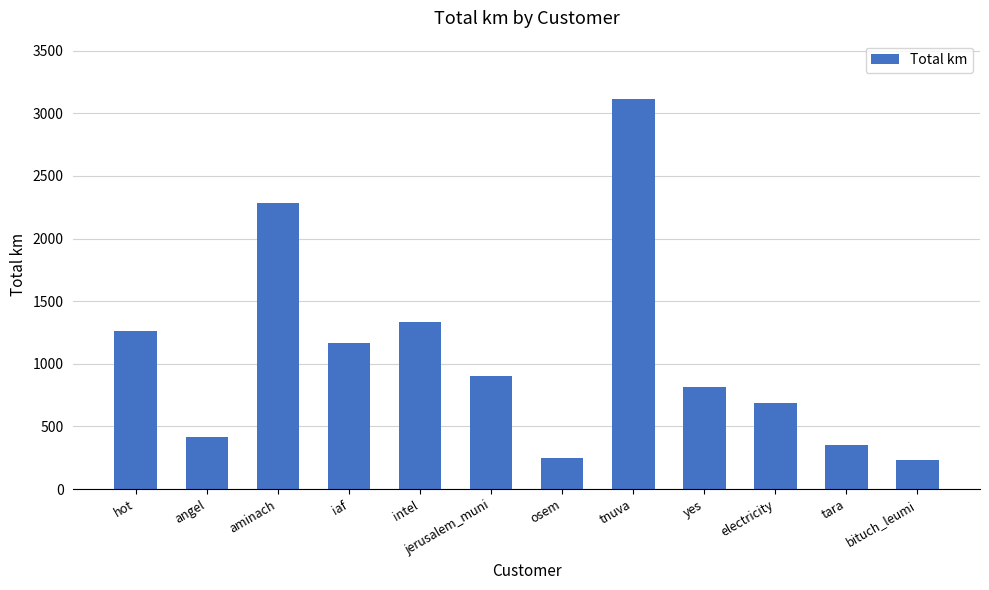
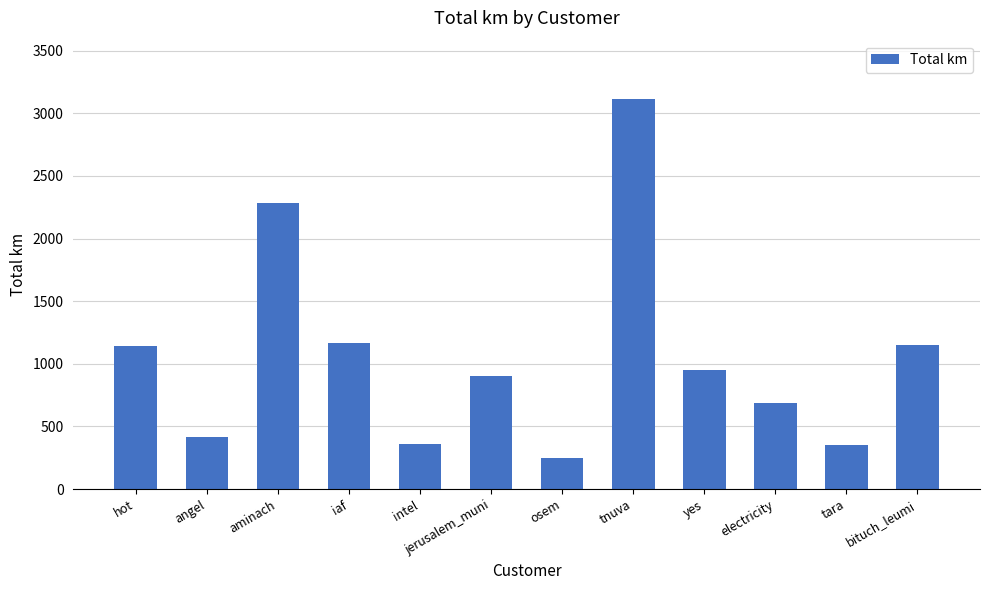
hot: 1270 -> 1140
intel: 1330 -> 360
yes: 820 -> 950
bituch_leumi: 230 -> 1150
